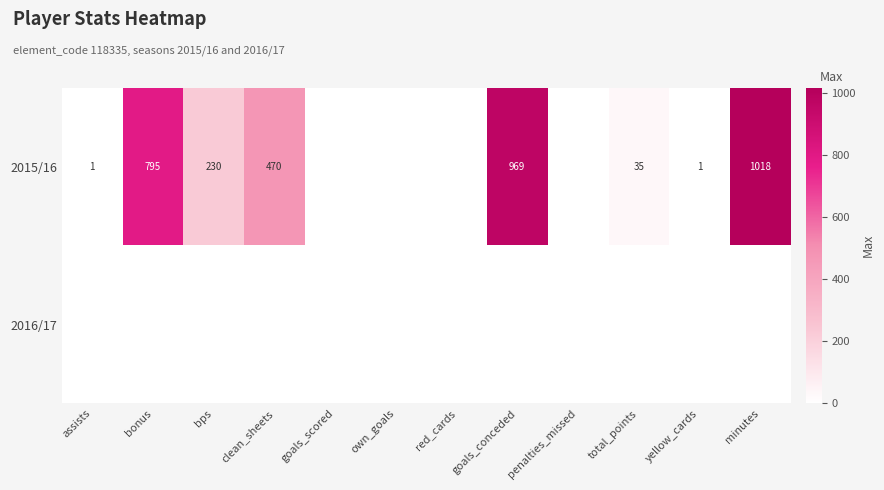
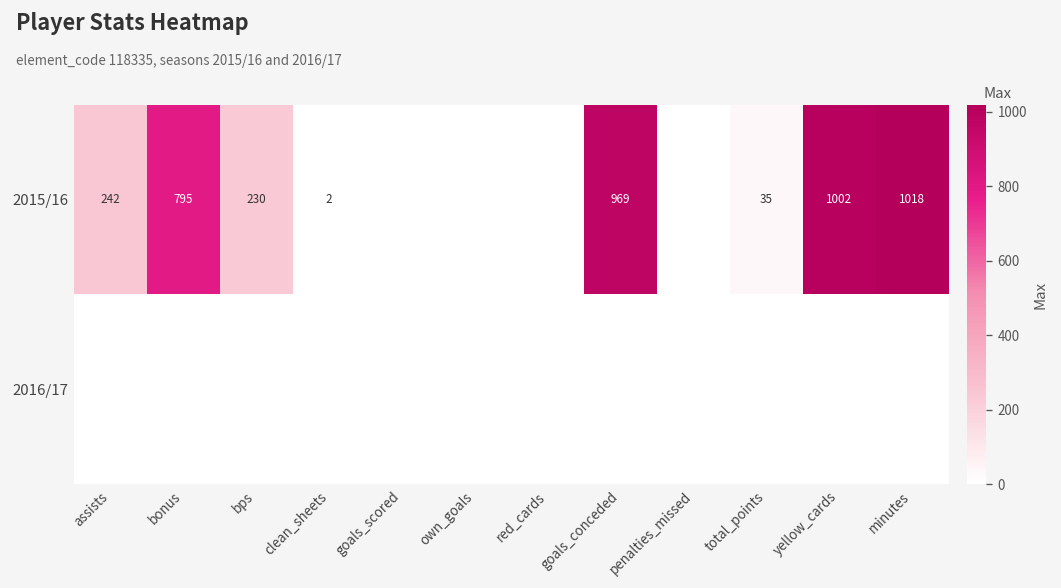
2015/16, assists: 1 -> 242
2015/16, clean_sheets: 470 -> 2
2015/16, yellow_cards: 1 -> 1002
